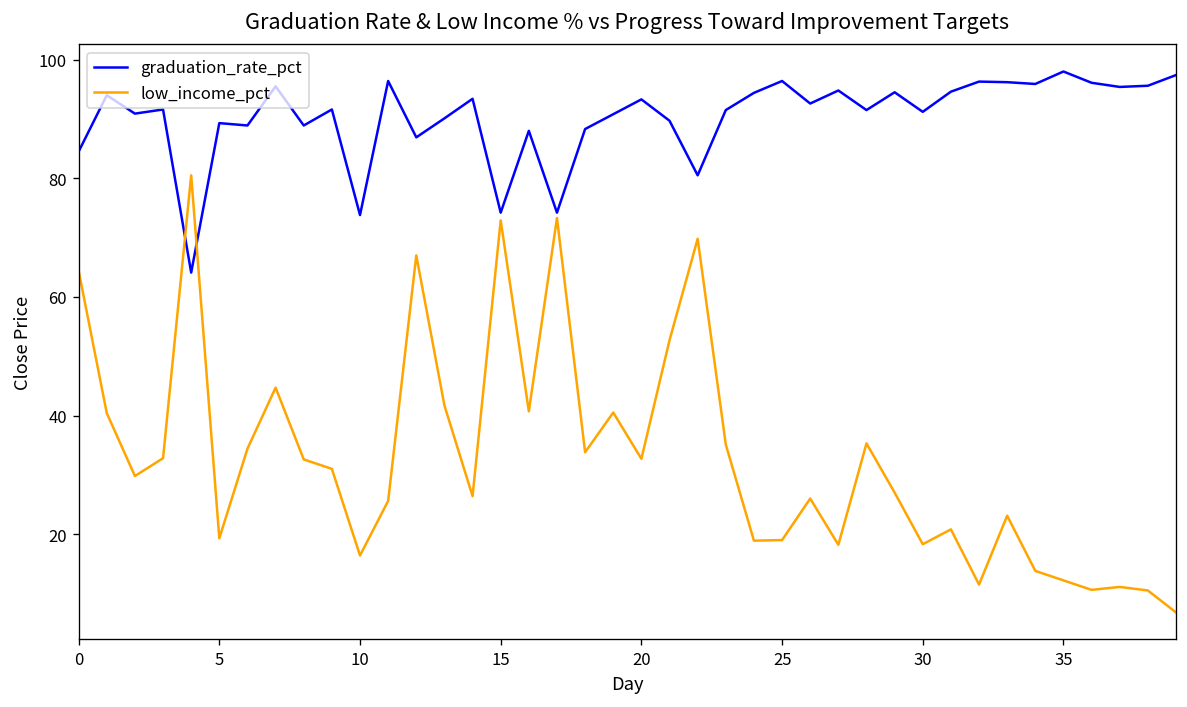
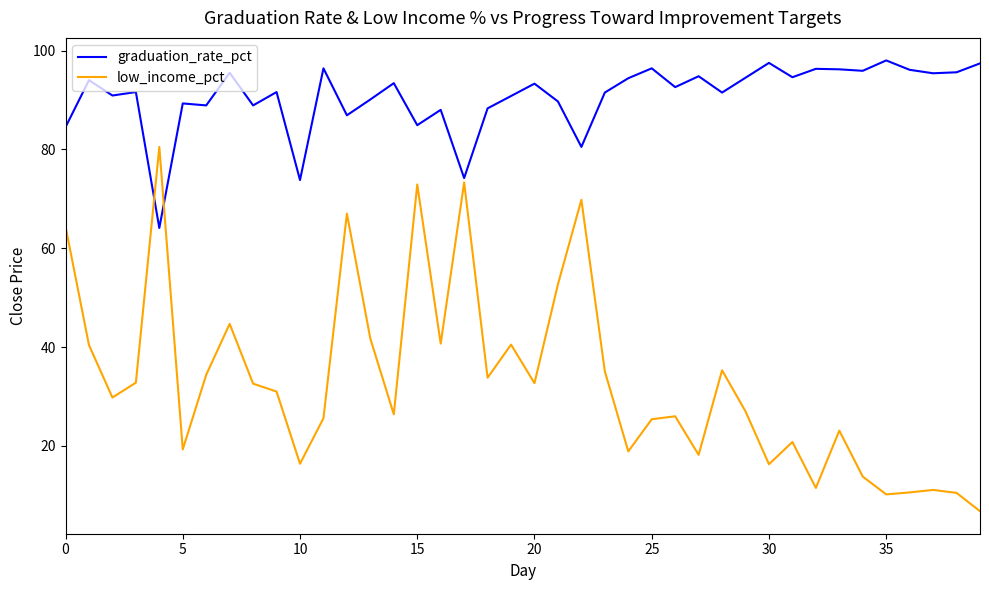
graduation_rate_pct, 15: 74 -> 85
low_income_pct, 25: 19 -> 25
graduation_rate_pct, 30: 91 -> 98
low_income_pct, 30: 18 -> 16
low_income_pct, 35: 12 -> 10
